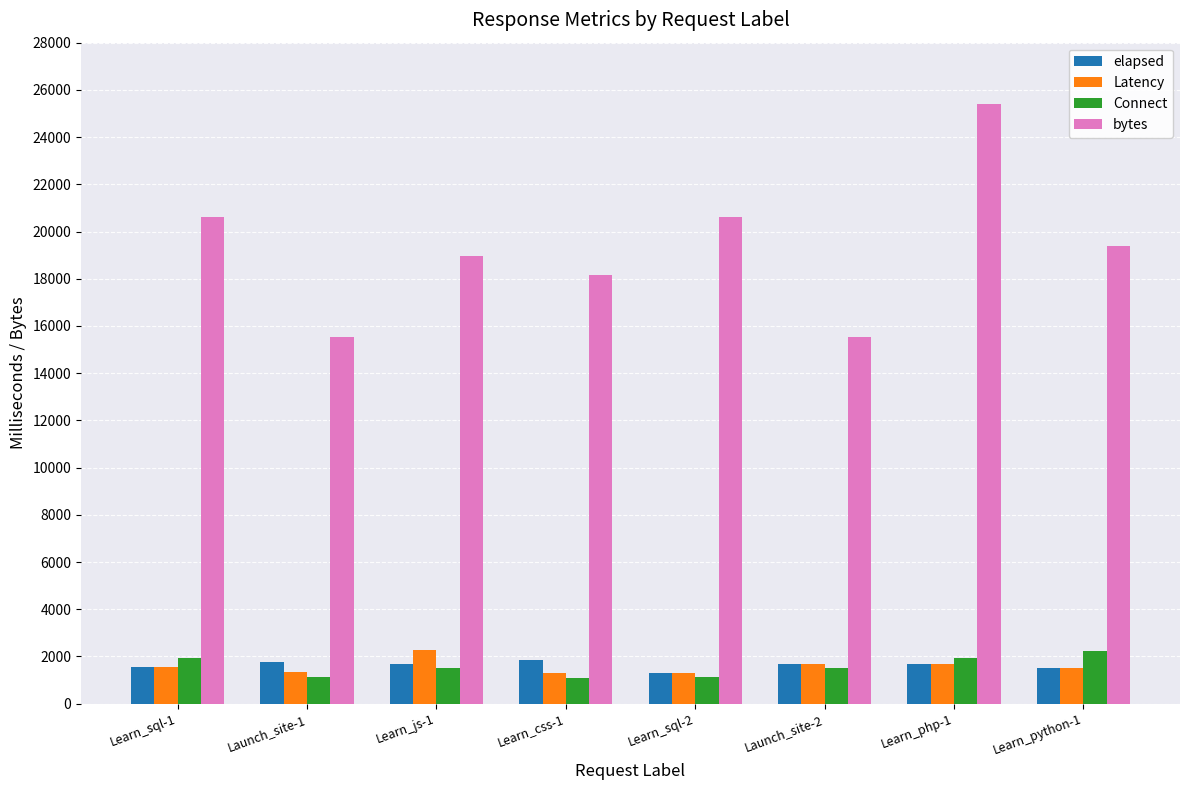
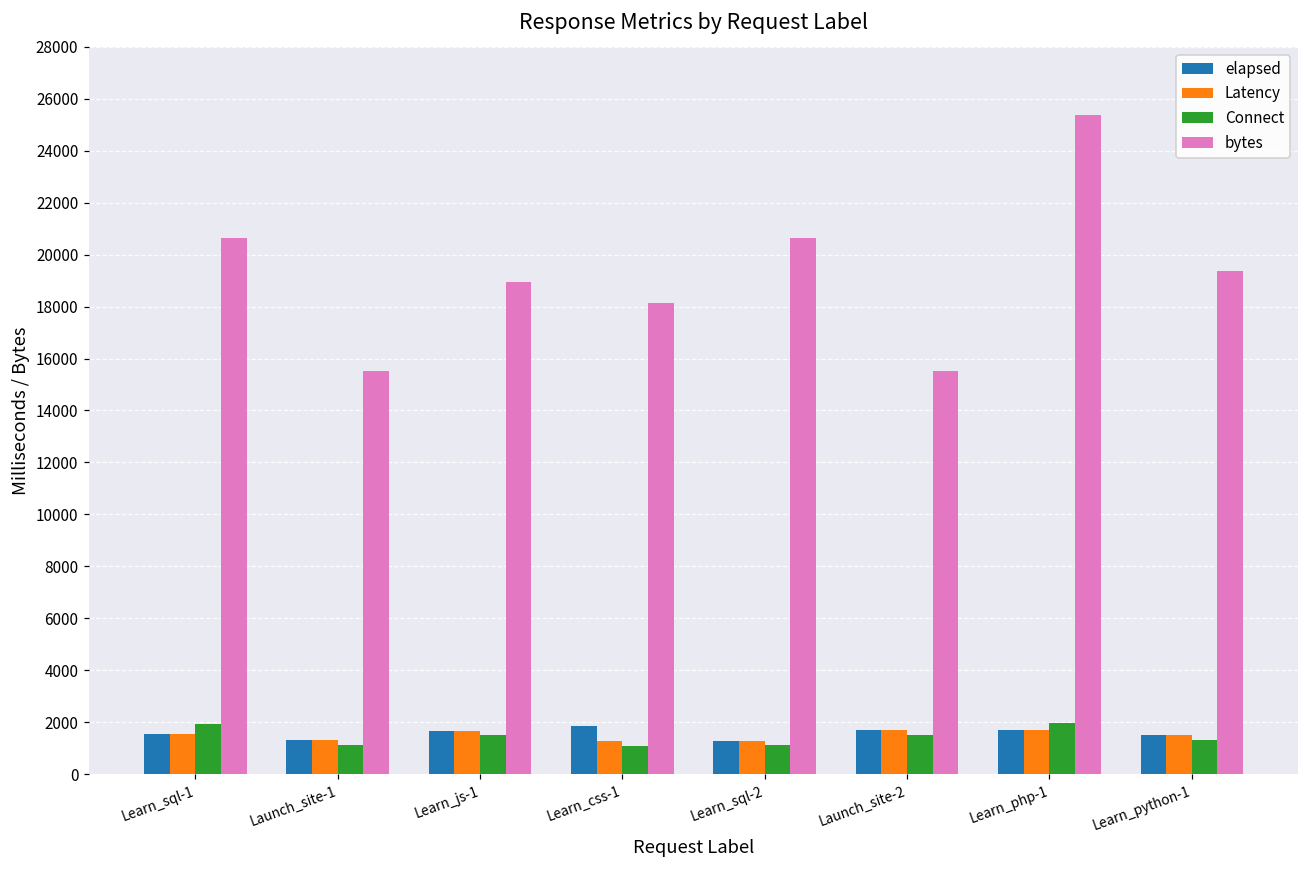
elapsed, Launch_site-1: 1700 -> 1300
Latency, Learn_js-1: 2300 -> 1700
Connect, Learn_python-1: 2200 -> 1300
